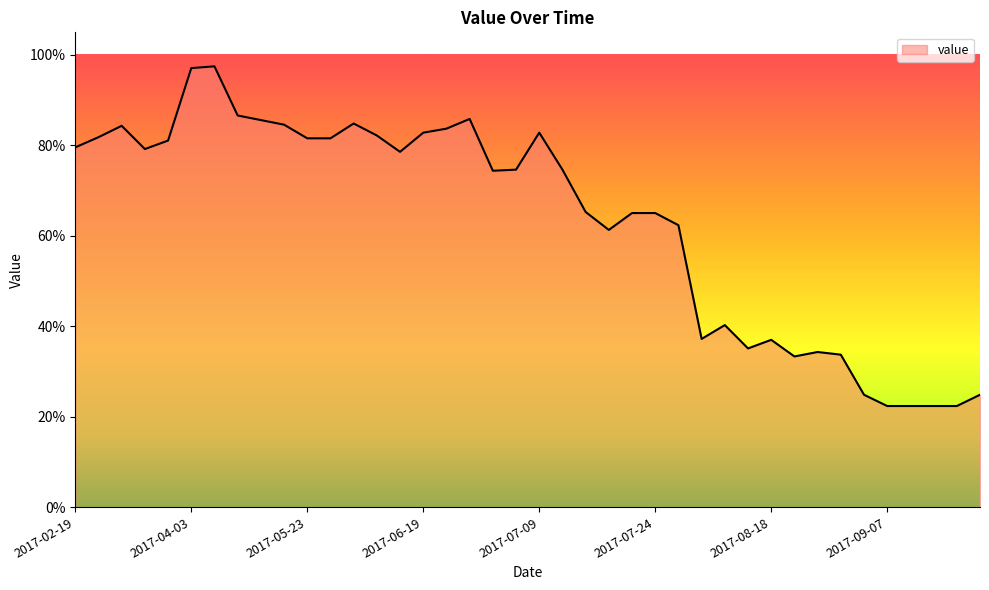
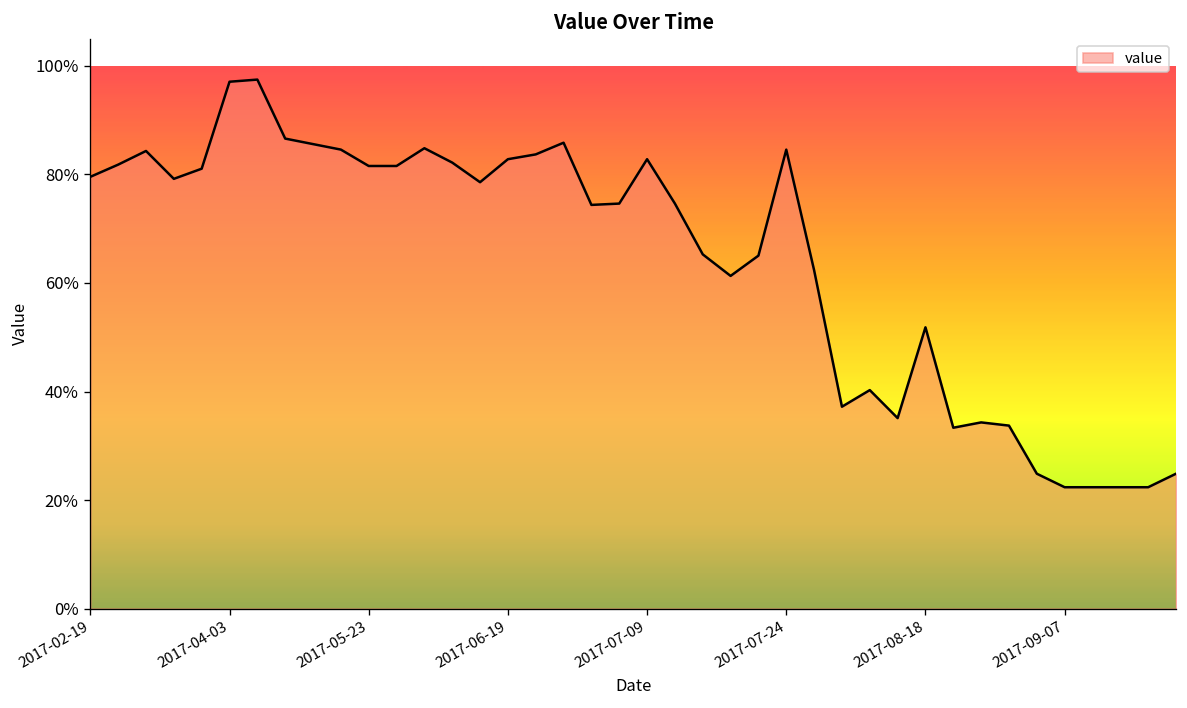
2017-07-24: 65% -> 85%
2017-08-18: 37% -> 52%
